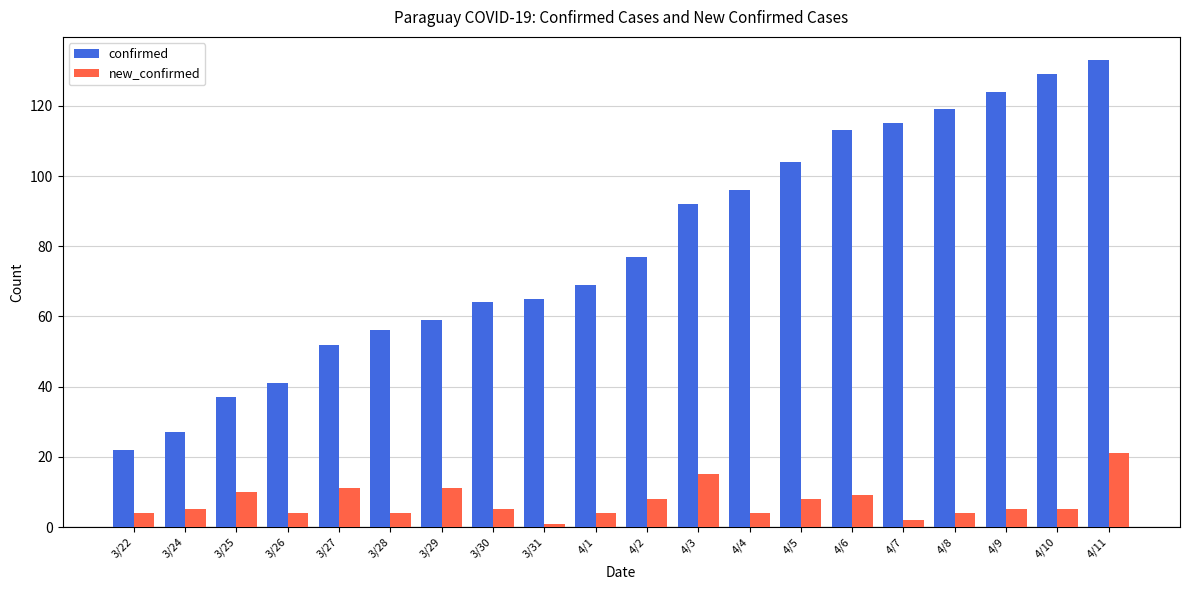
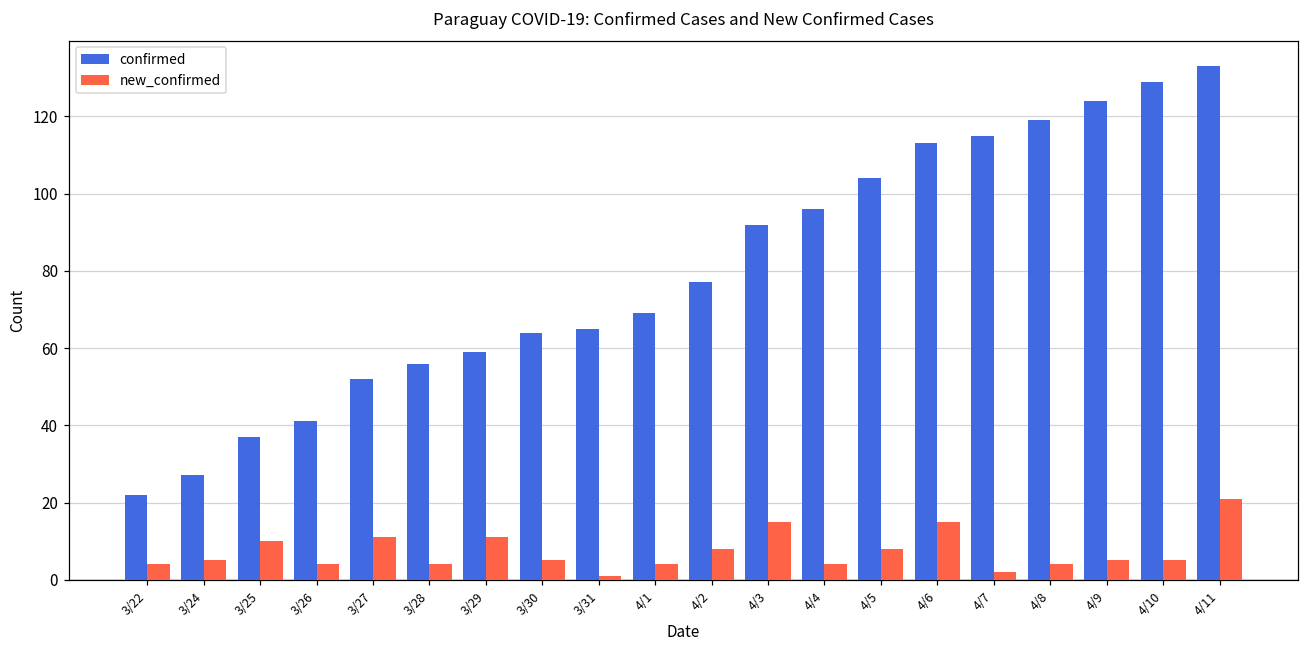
new_confirmed, 4/6: 9 -> 15
